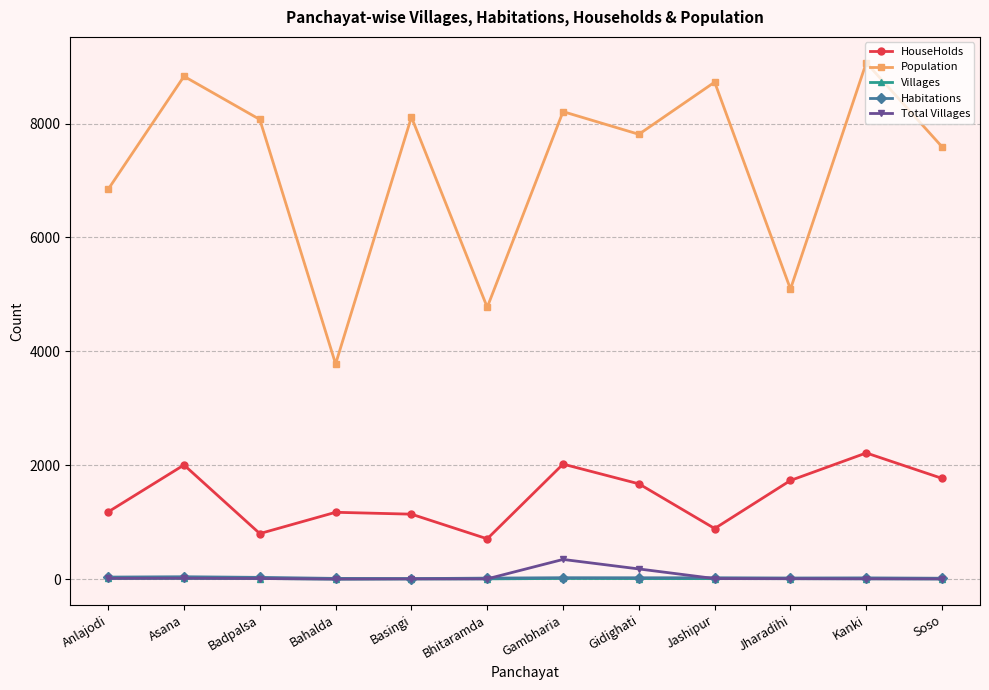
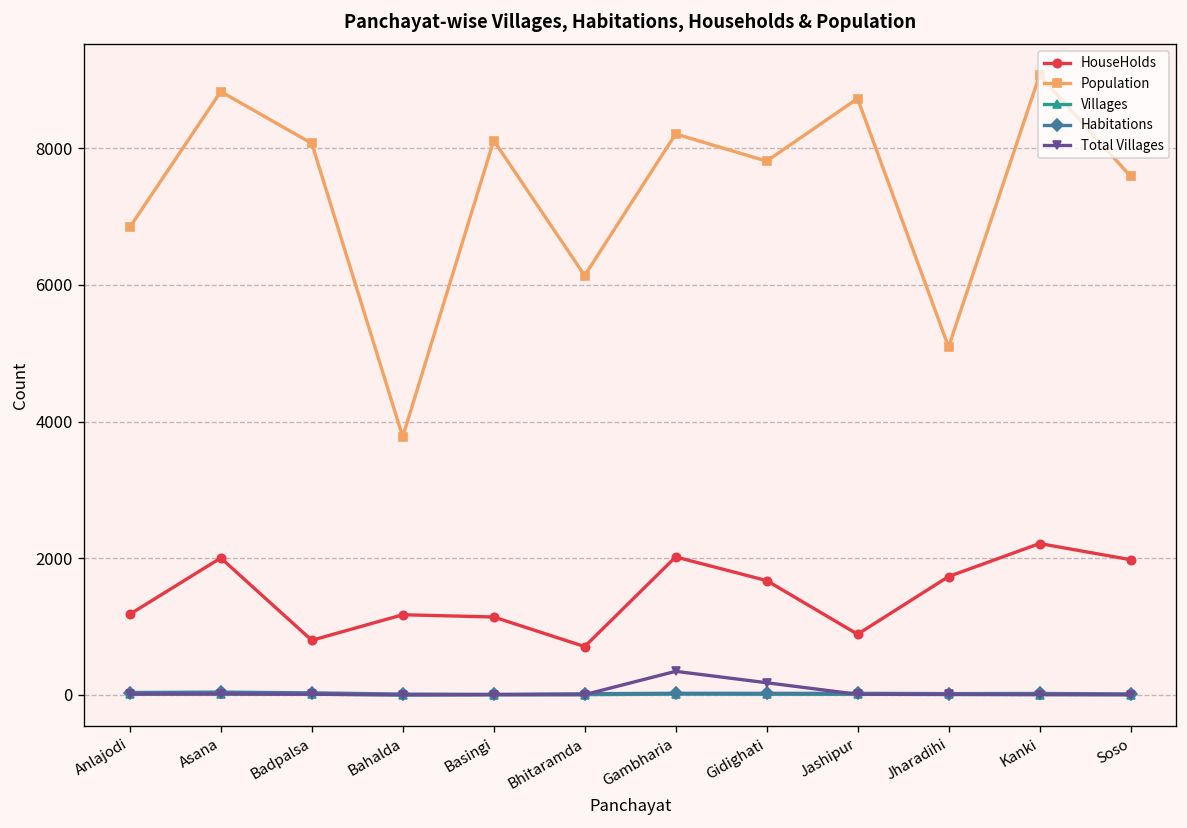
Population, Bhitaramda: 4800 -> 6100
HouseHolds, Soso: 1800 -> 2000
